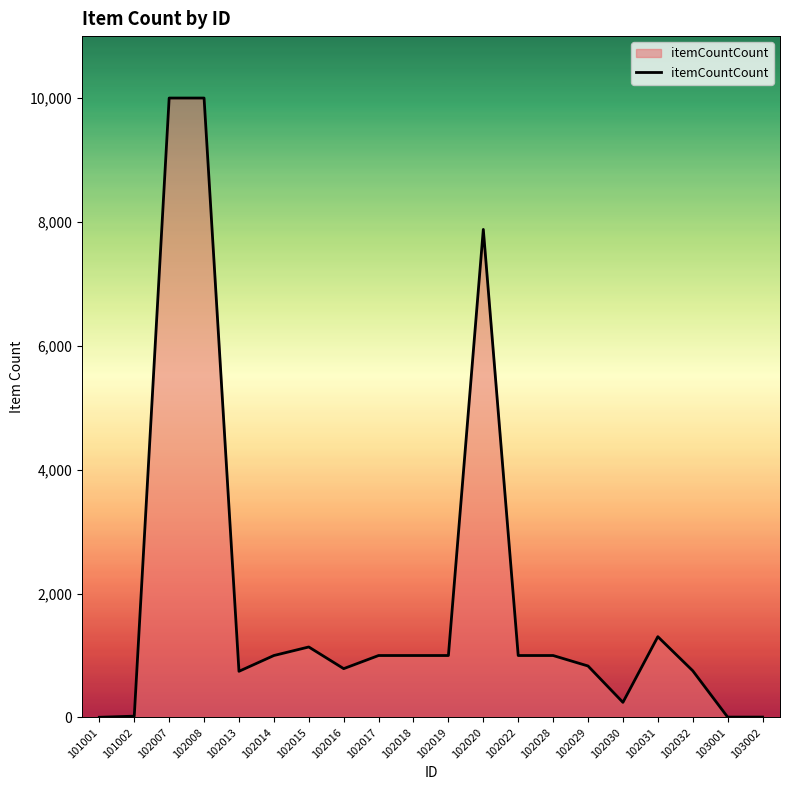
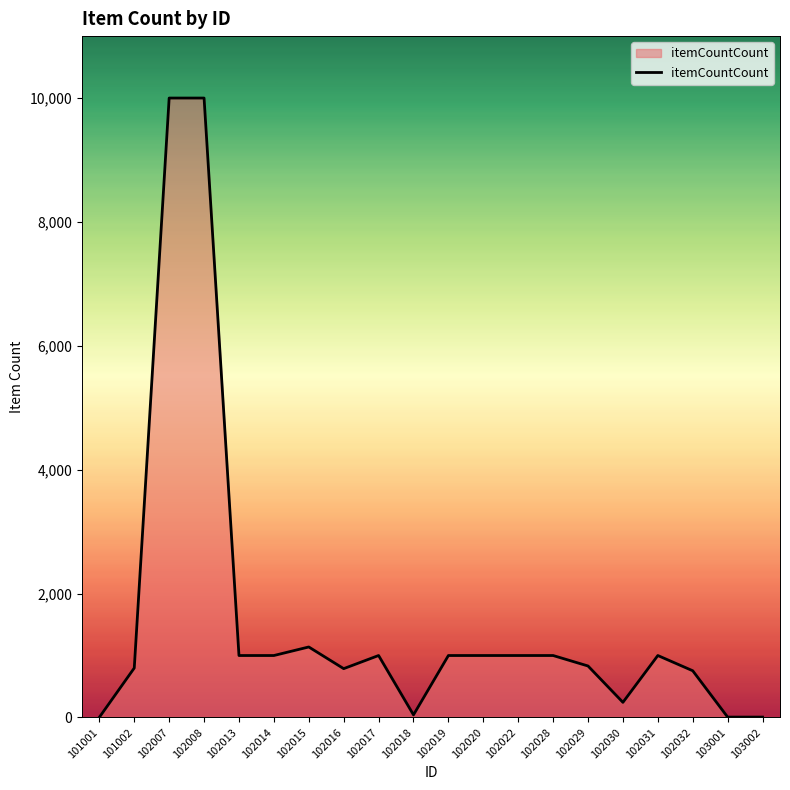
101002: 0 -> 800
102013: 700 -> 1,000
102018: 1,000 -> 0
102020: 7,900 -> 1,000
102031: 1,300 -> 1,000
